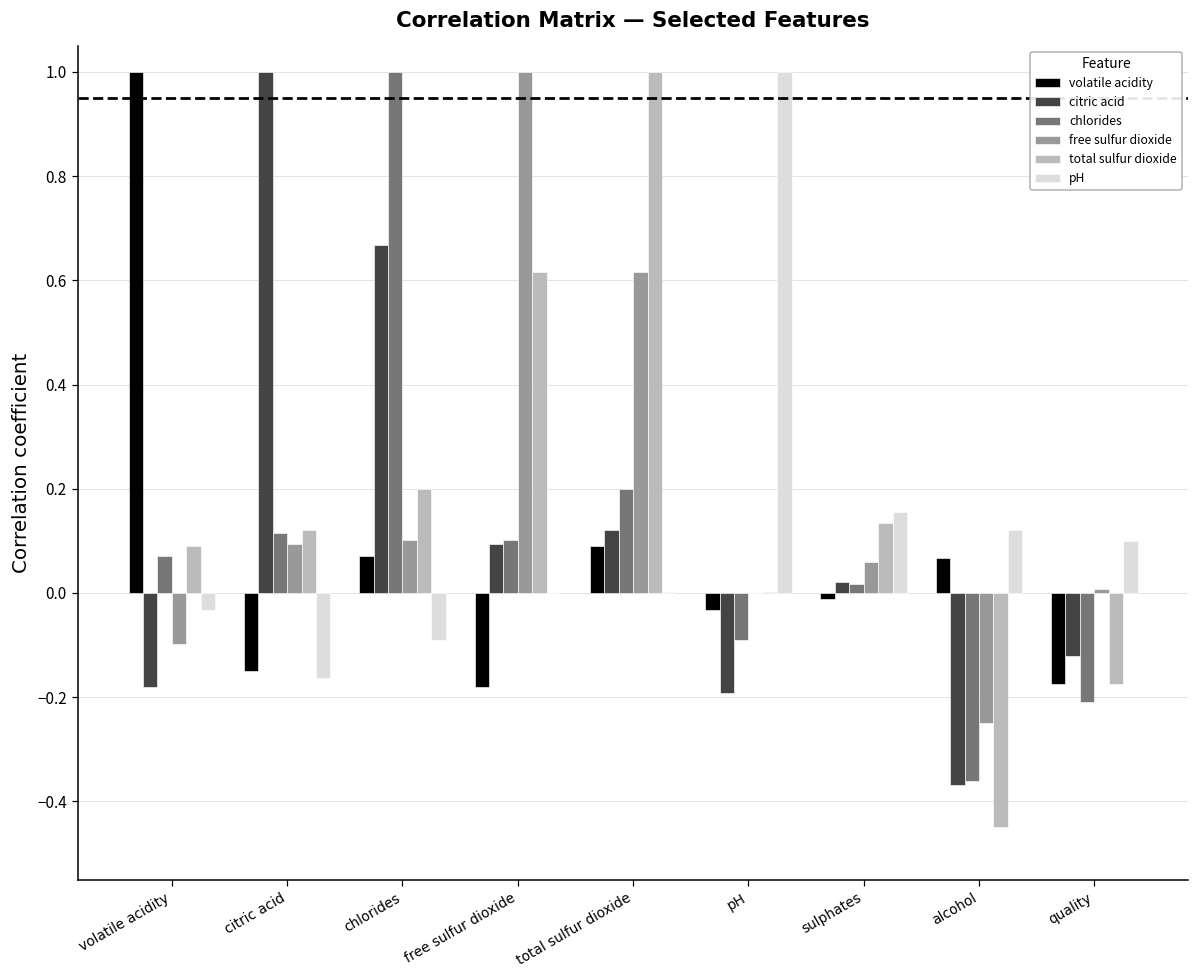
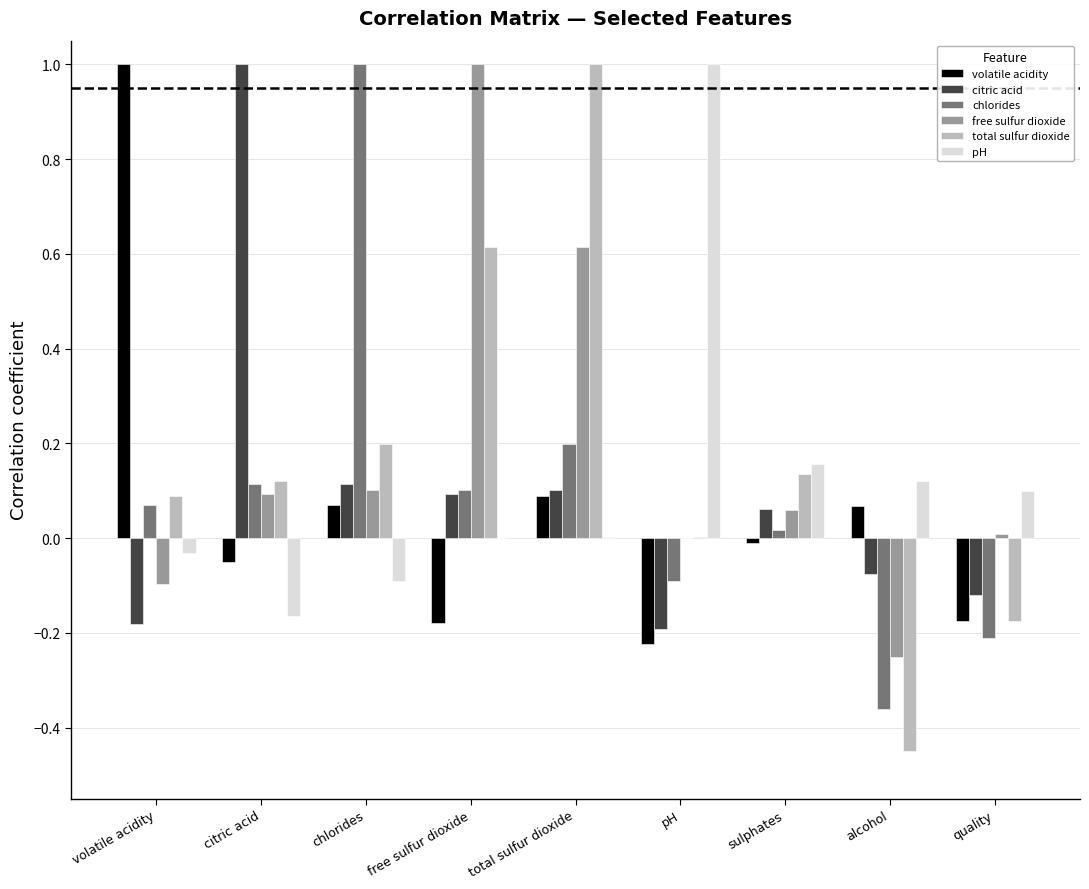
volatile acidity, citric acid: -0.15 -> -0.05
citric acid, chlorides: 0.67 -> 0.11
citric acid, total sulfur dioxide: 0.12 -> 0.10
volatile acidity, pH: -0.03 -> -0.22
citric acid, sulphates: 0.02 -> 0.06
citric acid, alcohol: -0.37 -> -0.08
